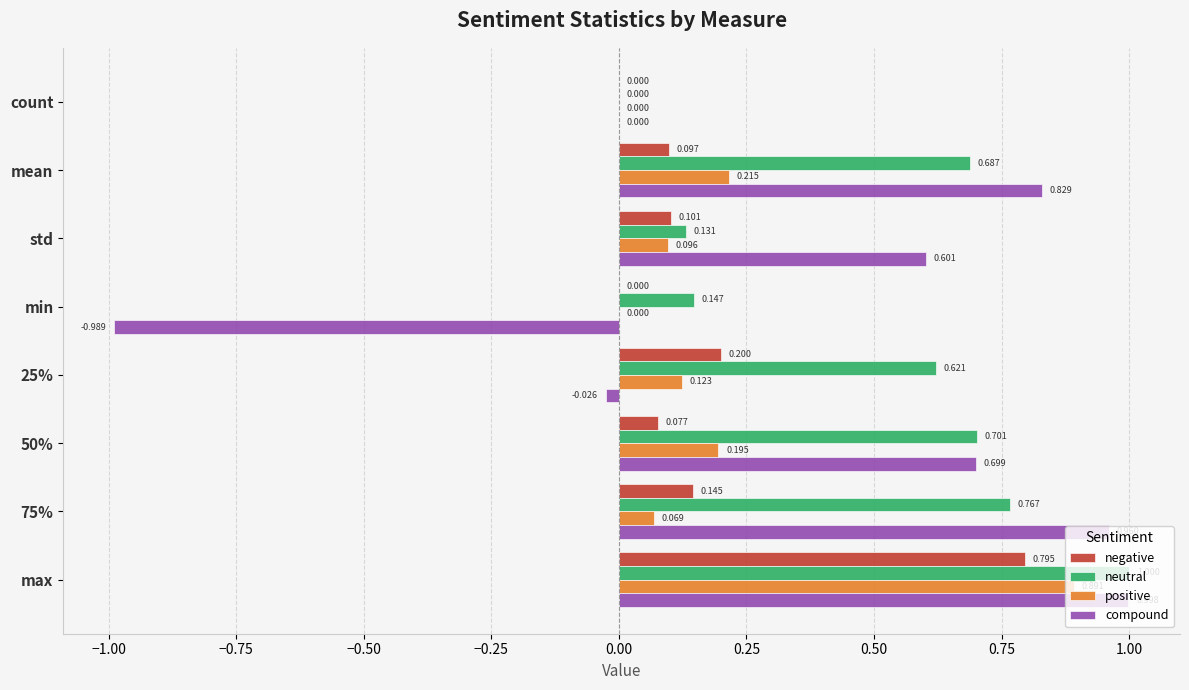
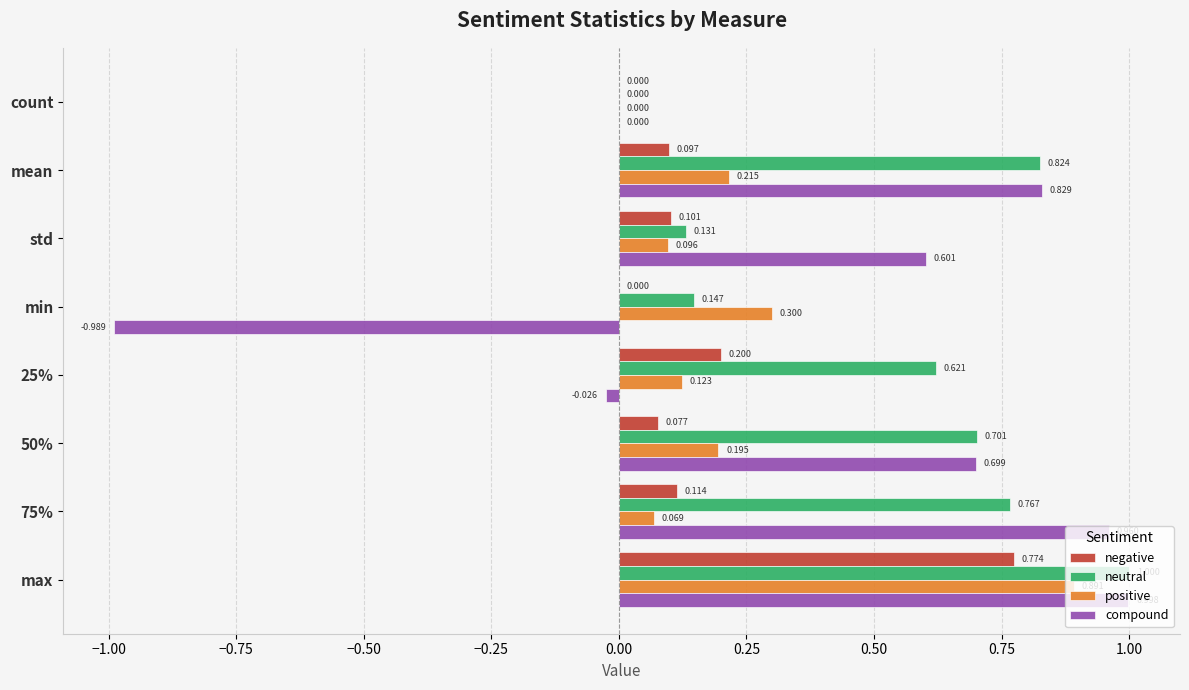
neutral, mean: 0.687 -> 0.824
positive, min: 0.000 -> 0.300
negative, 75%: 0.145 -> 0.114
negative, max: 0.795 -> 0.774
